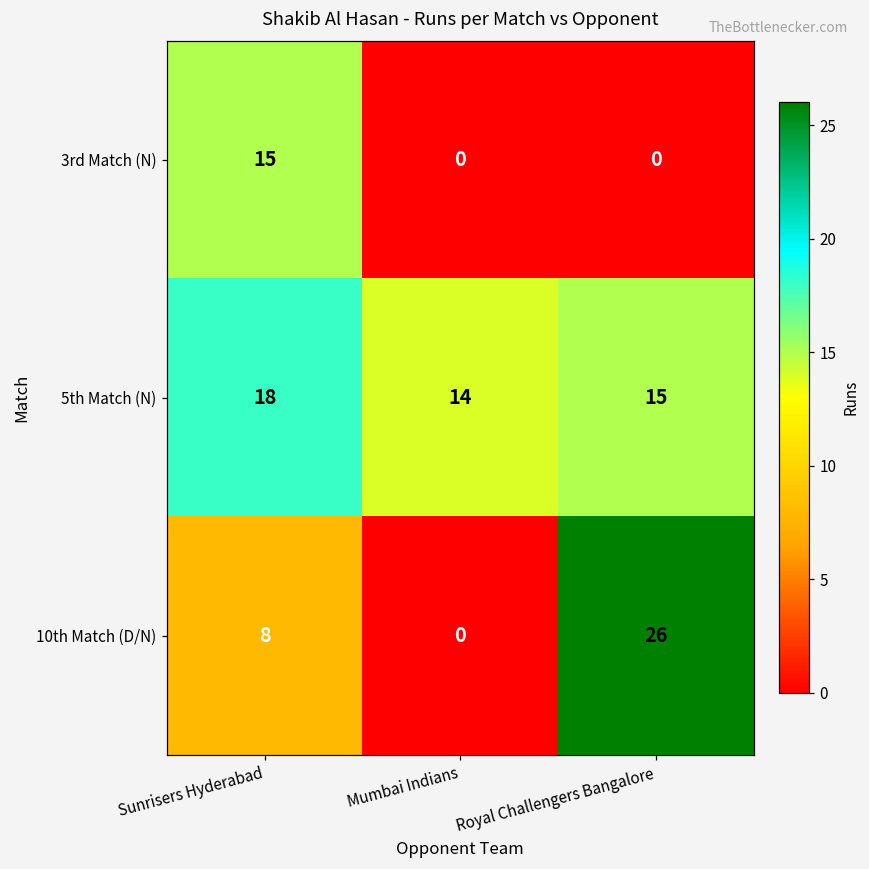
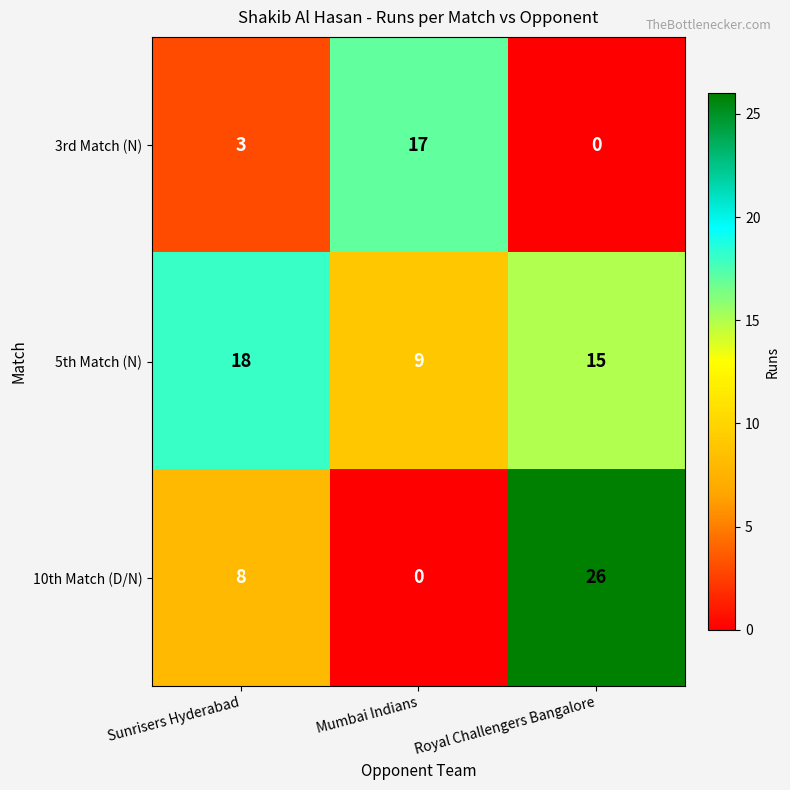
3rd Match (N), Sunrisers Hyderabad: 15 -> 3
3rd Match (N), Mumbai Indians: 0 -> 17
5th Match (N), Mumbai Indians: 14 -> 9
